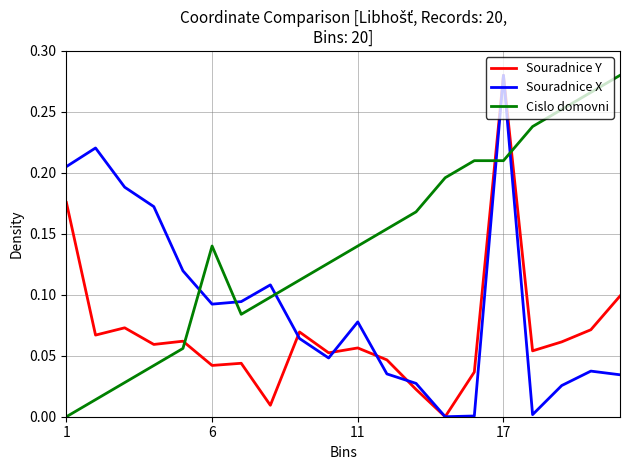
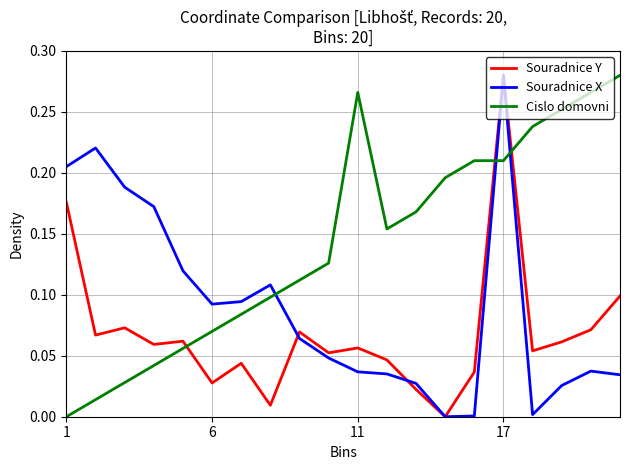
Souradnice Y, 6: 0.042 -> 0.028
Cislo domovni, 6: 0.140 -> 0.070
Souradnice X, 11: 0.078 -> 0.037
Cislo domovni, 11: 0.140 -> 0.266
